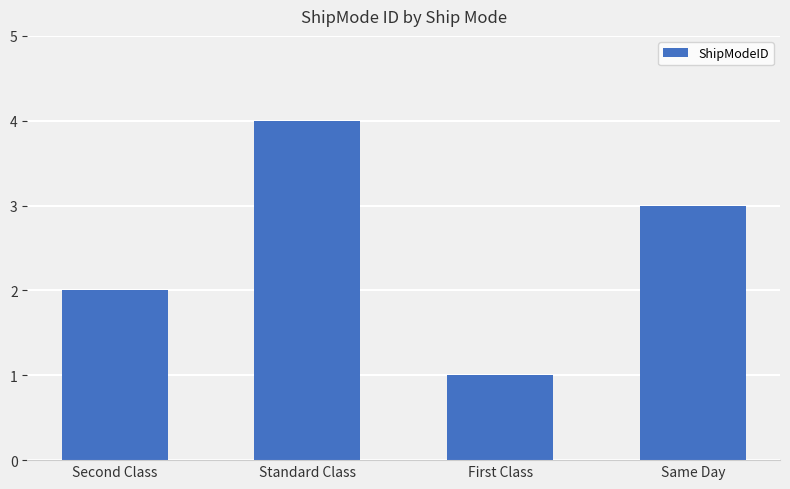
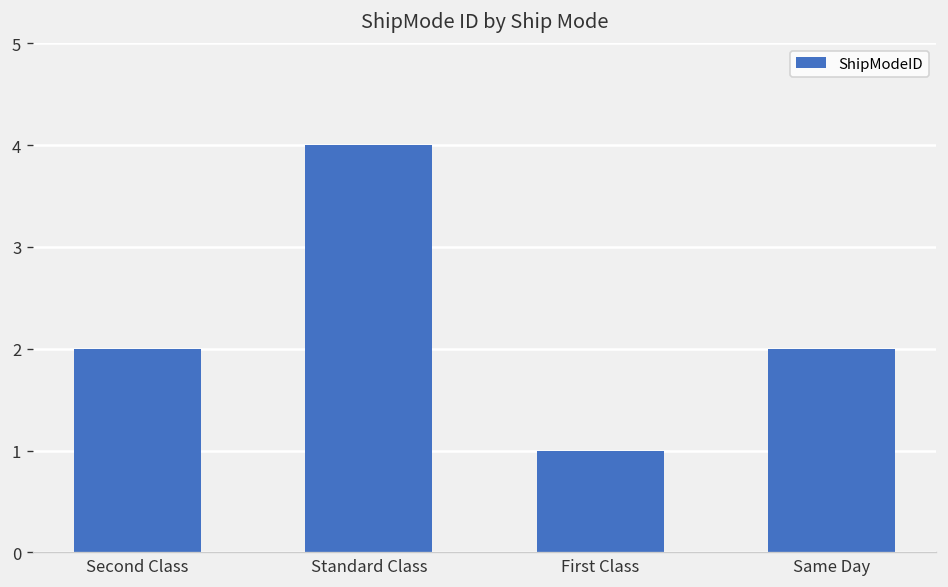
Same Day: 3 -> 2
